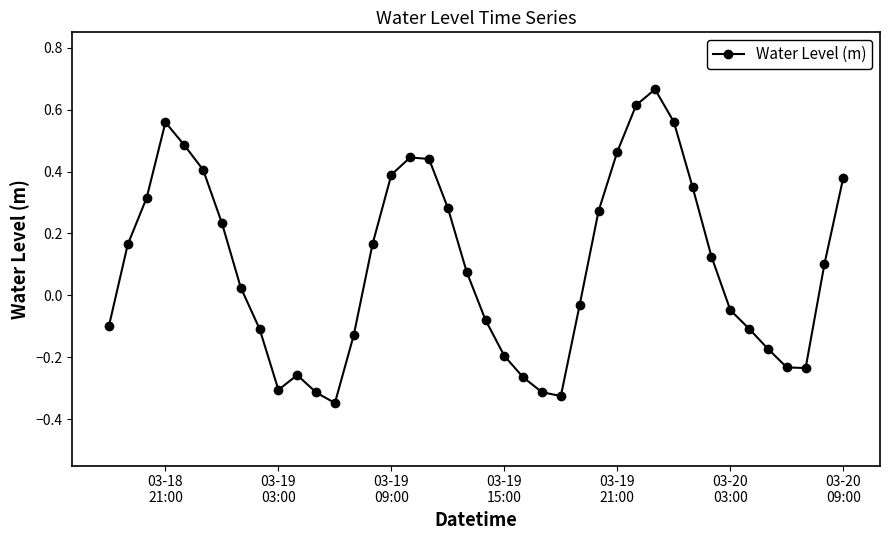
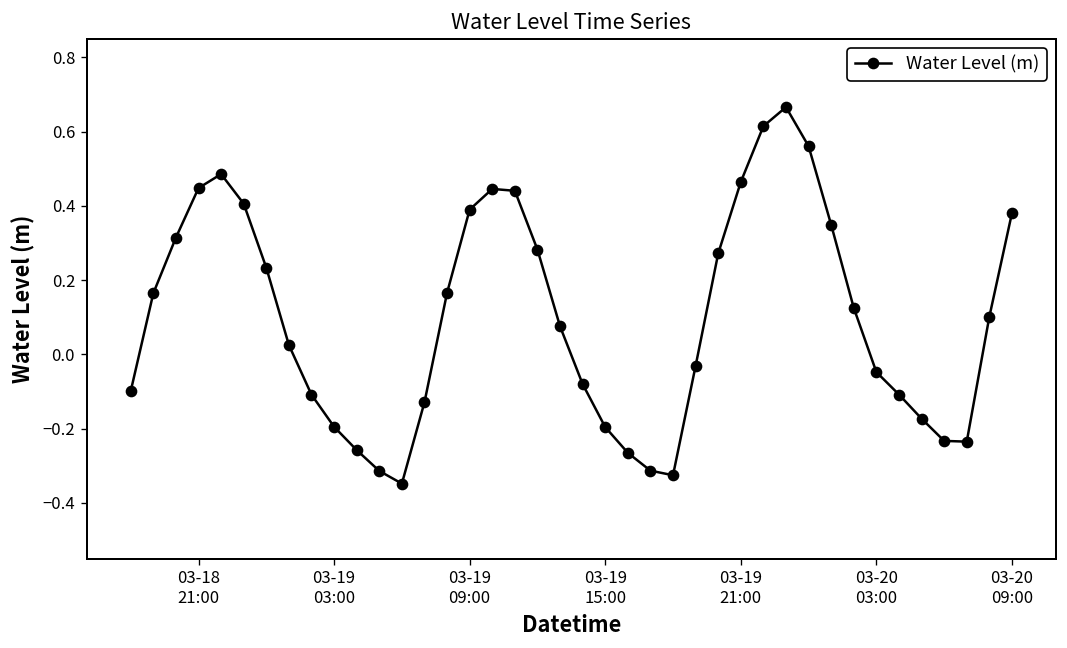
03-18 21:00: 0.56 -> 0.45
03-19 03:00: -0.31 -> -0.19
